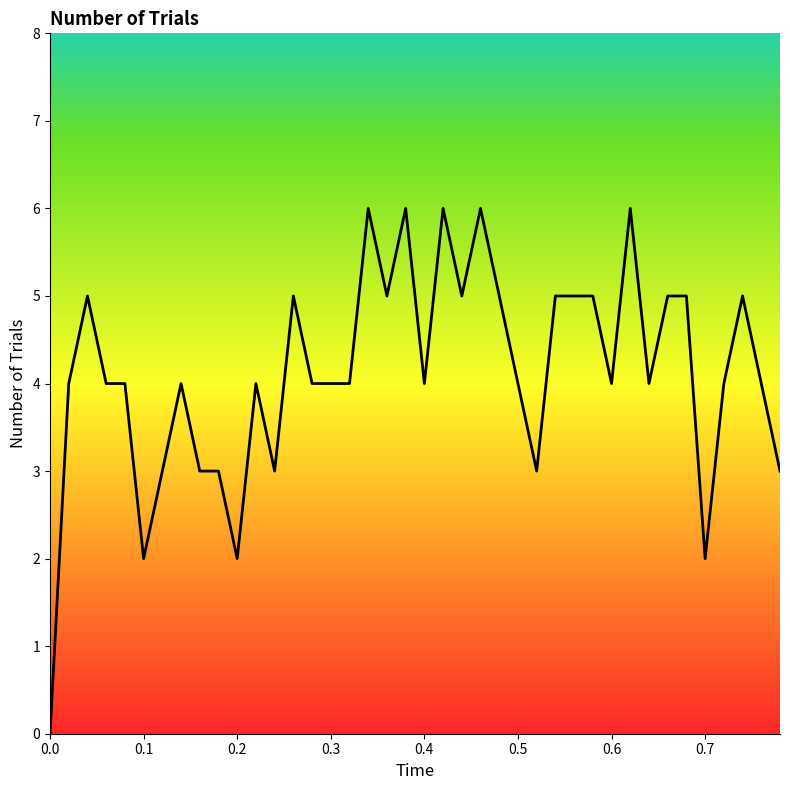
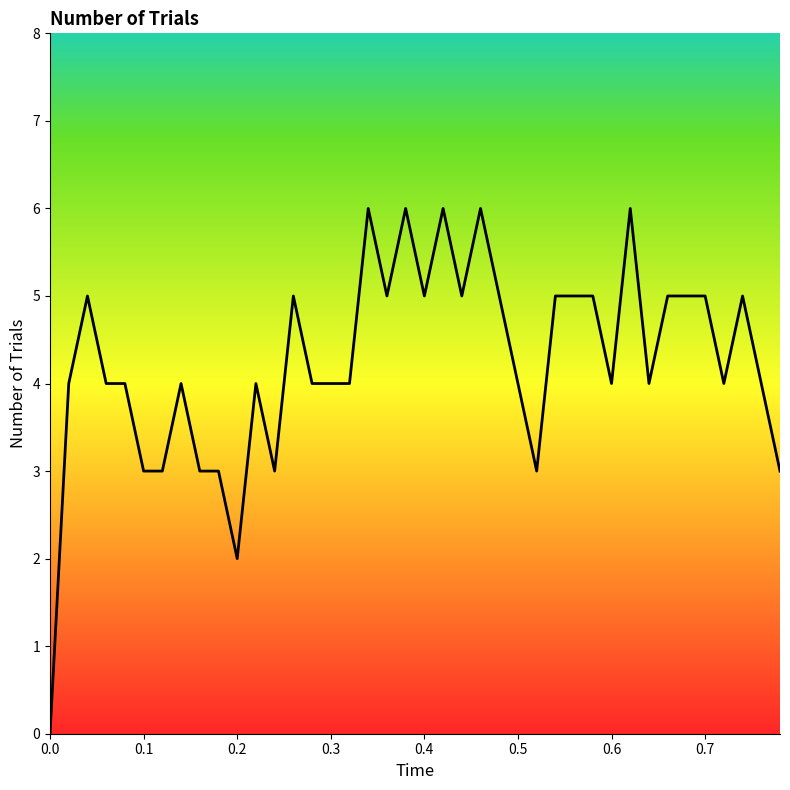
0.1: 2 -> 3
0.4: 4 -> 5
0.7: 2 -> 5
